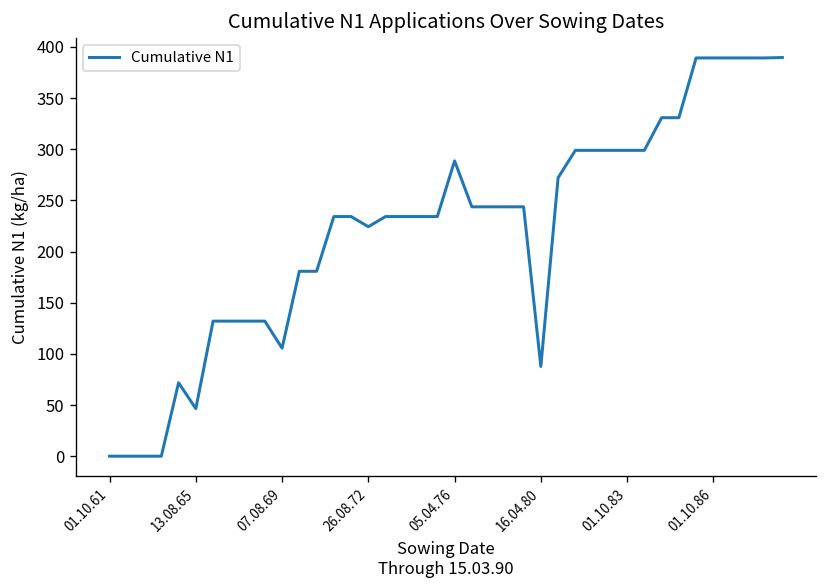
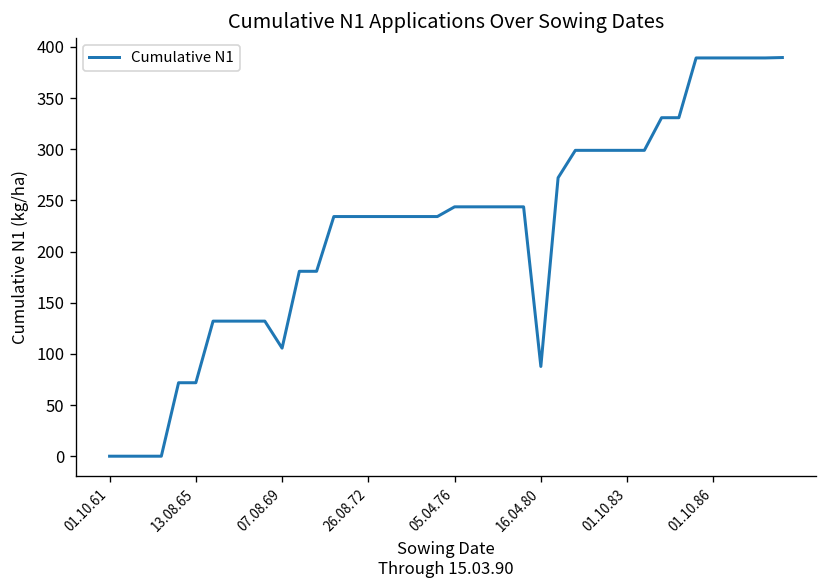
13.08.65: 50 -> 70
26.08.72: 220 -> 230
05.04.76: 290 -> 240
